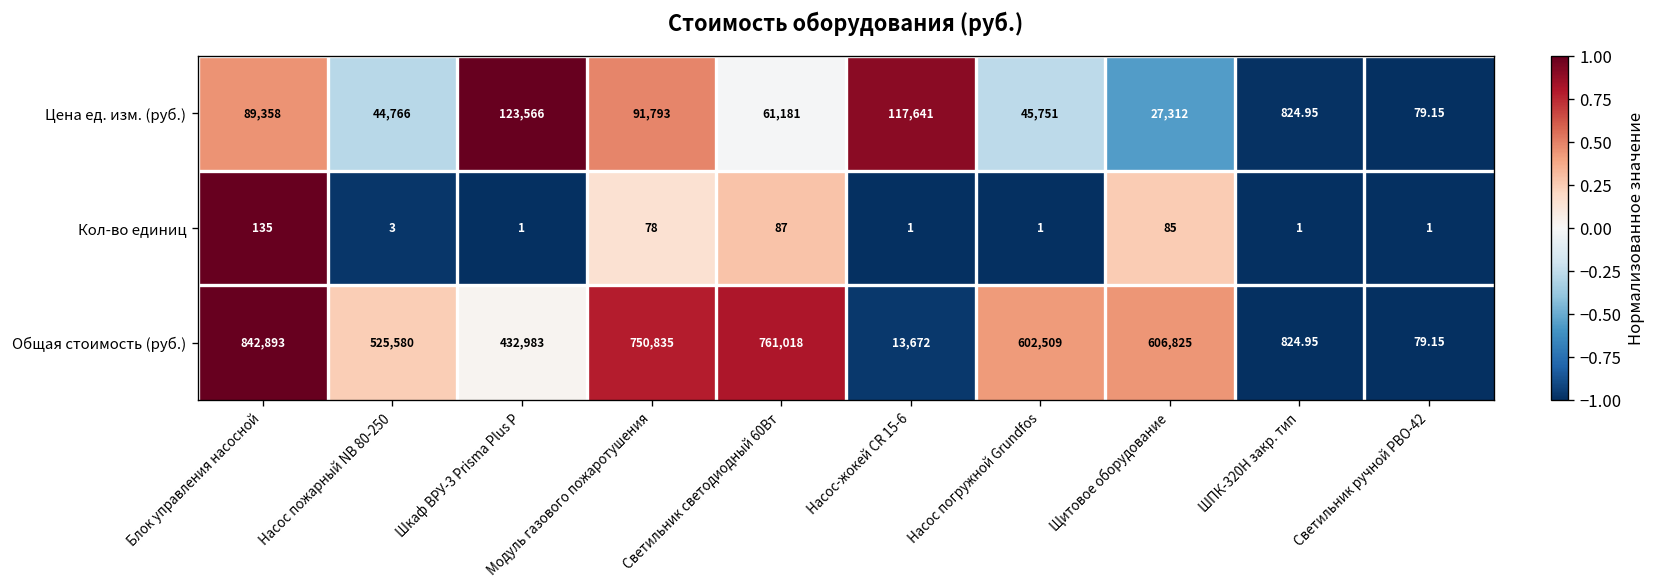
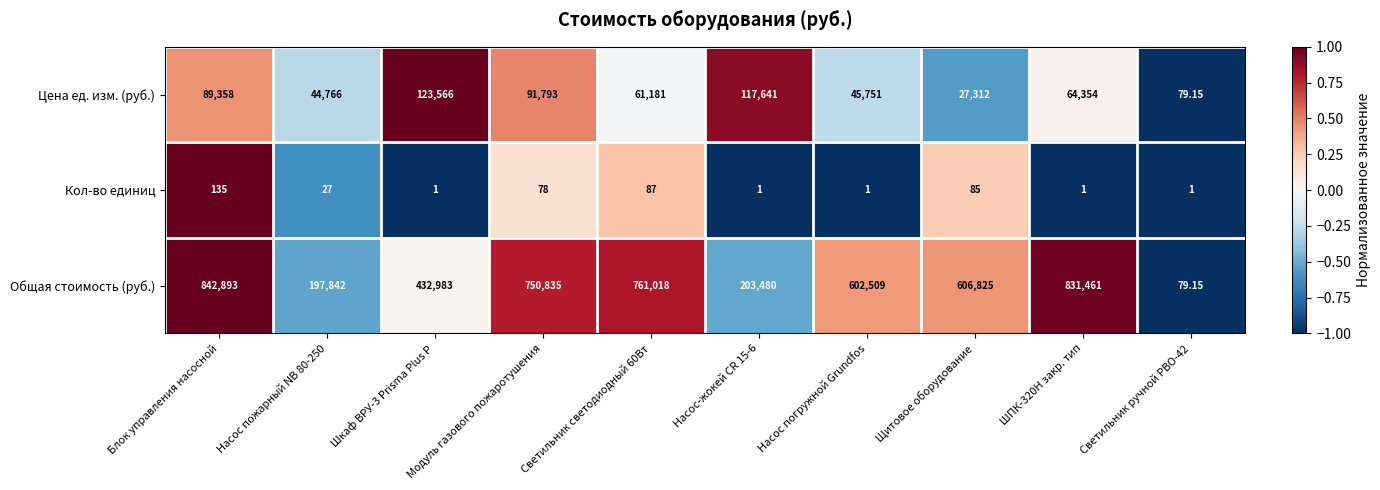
Цена ед. изм. (руб.), ШПК-320Н закр. тип: 824.95 -> 64,354
Кол-во единиц, Насос пожарный NB 80-250: 3 -> 27
Общая стоимость (руб.), Насос пожарный NB 80-250: 525,580 -> 197,842
Общая стоимость (руб.), Насос-жокей CR 15-6: 13,672 -> 203,480
Общая стоимость (руб.), ШПК-320Н закр. тип: 824.95 -> 831,461
